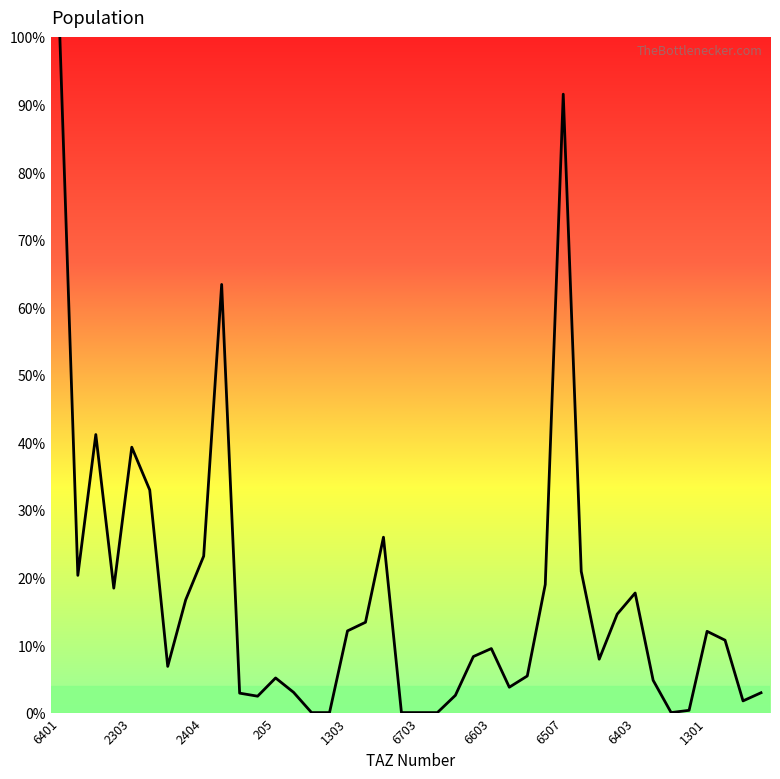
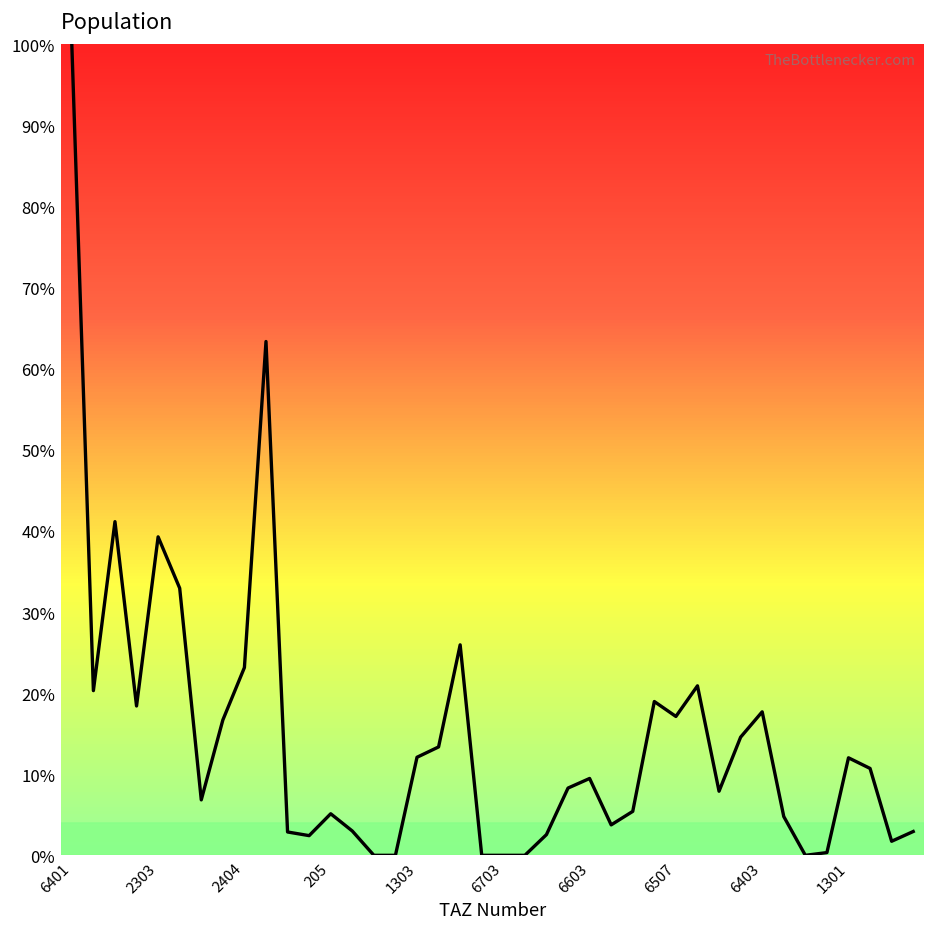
6507: 92% -> 17%
